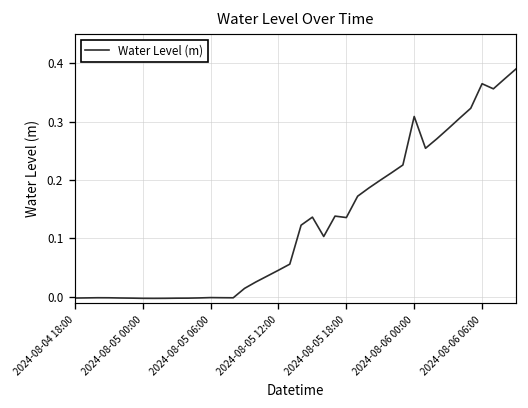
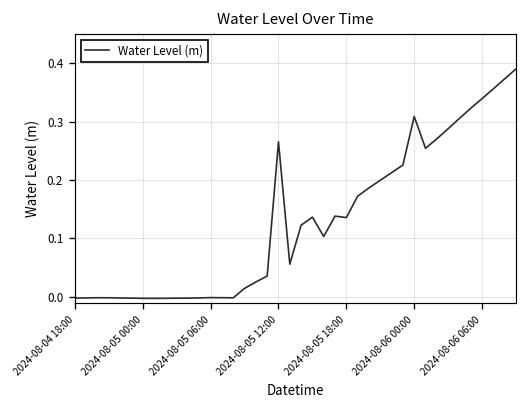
2024-08-05 12:00: 0.05 -> 0.27
2024-08-06 06:00: 0.36 -> 0.34
